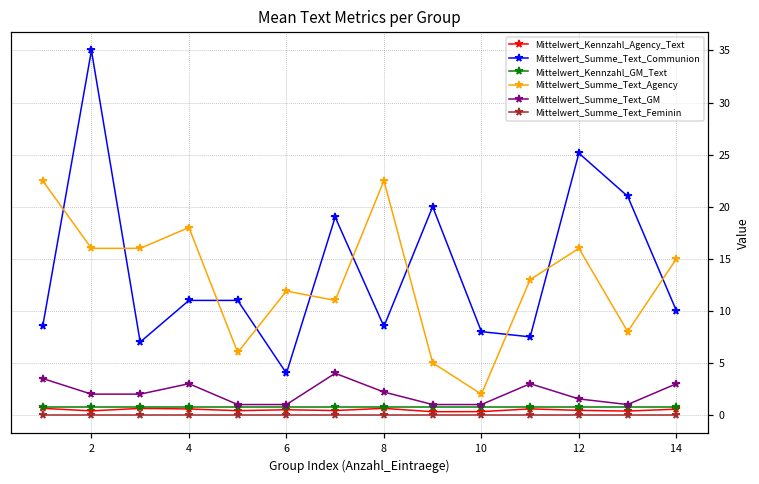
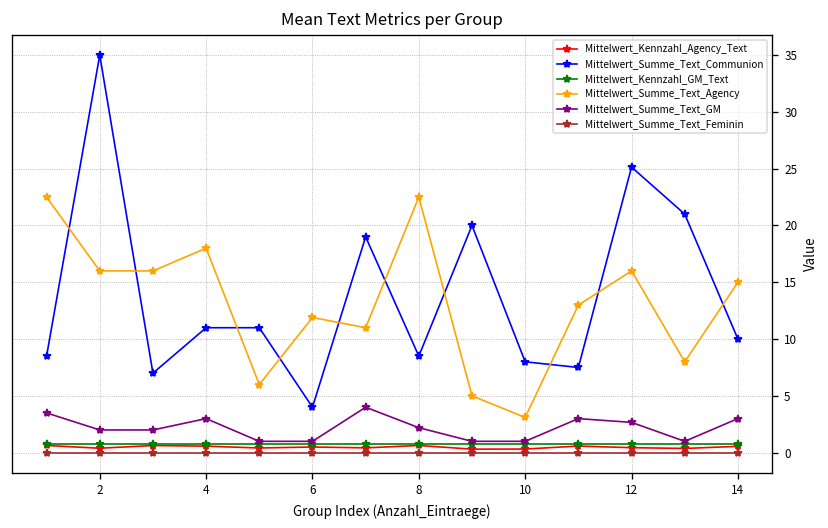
Mittelwert_Summe_Text_Agency, 10: 2 -> 3
Mittelwert_Summe_Text_GM, 12: 2 -> 3
